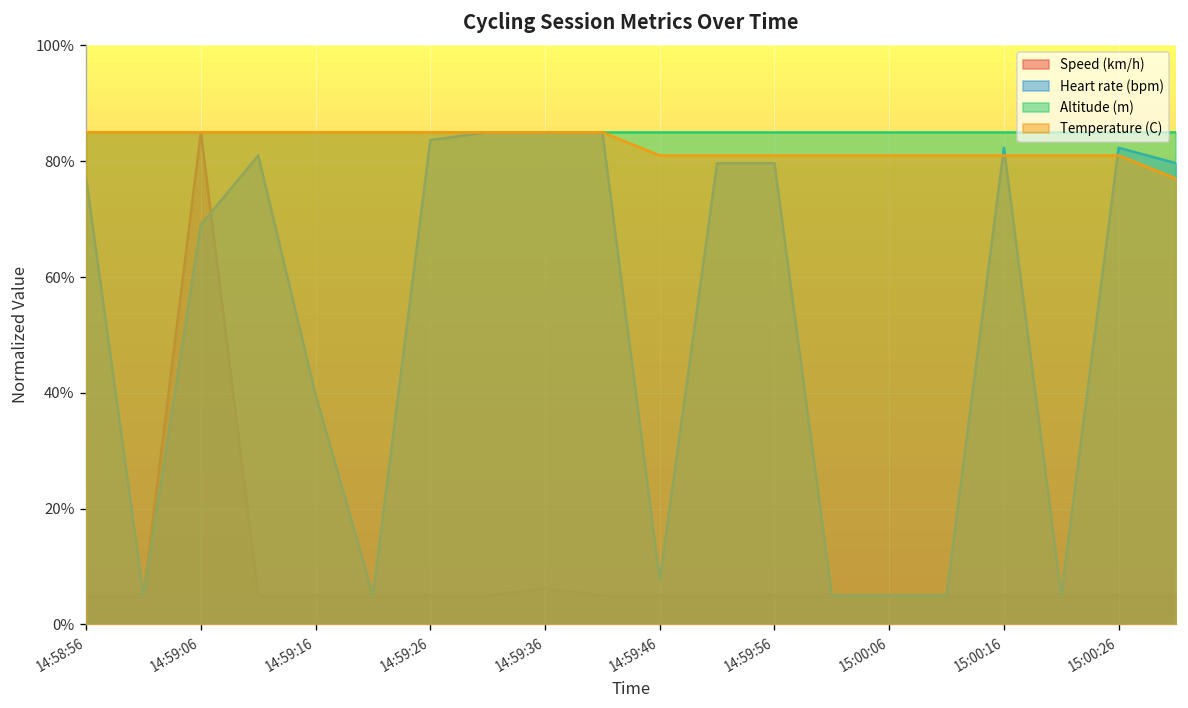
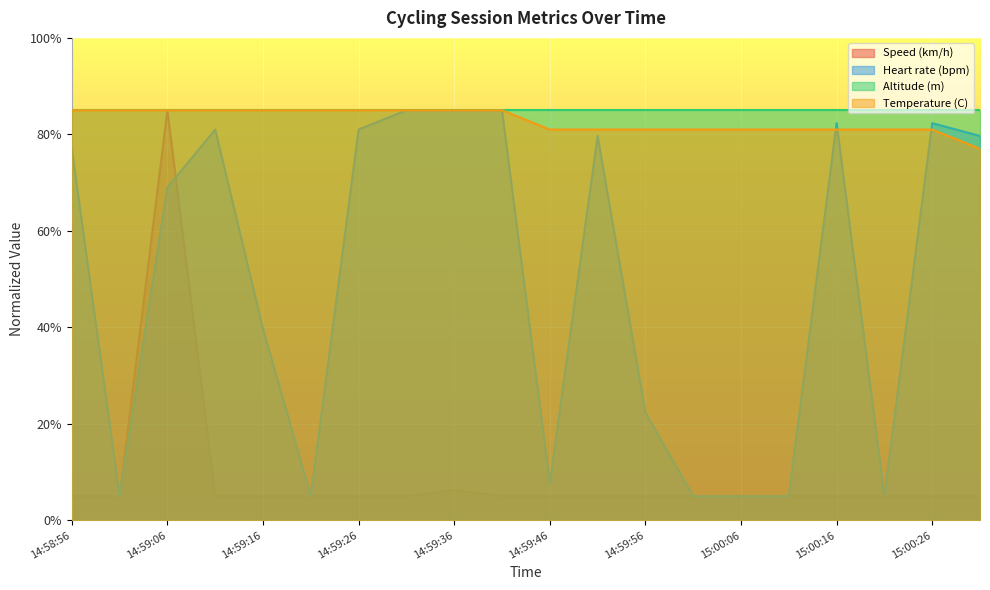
Heart rate (bpm), 14:59:26: 84% -> 81%
Heart rate (bpm), 14:59:56: 80% -> 22%
